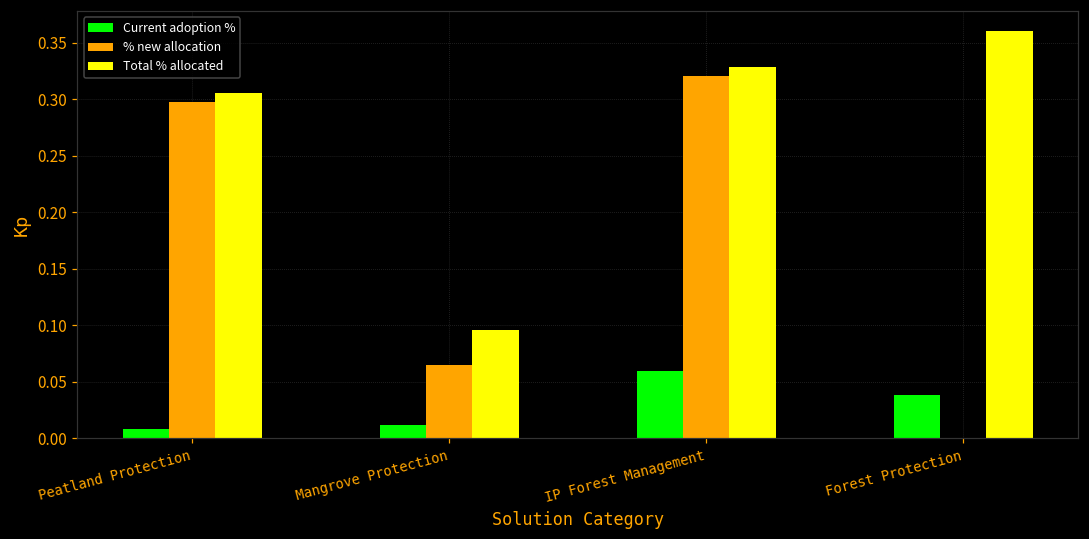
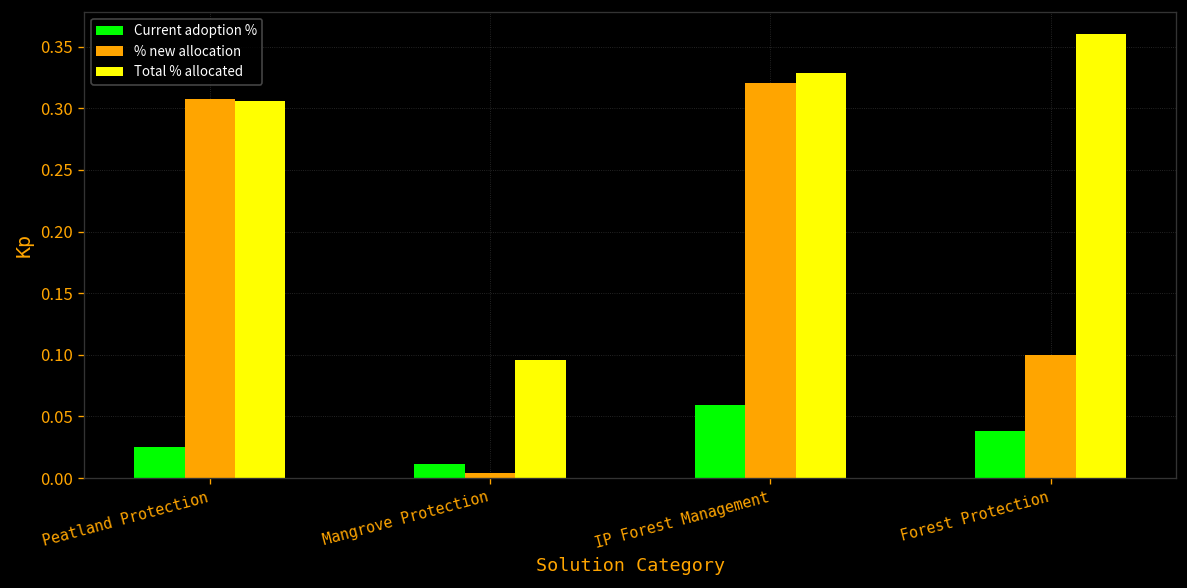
Current adoption %, Peatland Protection: 0.008 -> 0.025
% new allocation, Peatland Protection: 0.298 -> 0.307
% new allocation, Mangrove Protection: 0.065 -> 0.004
% new allocation, Forest Protection: 0.0 -> 0.1
